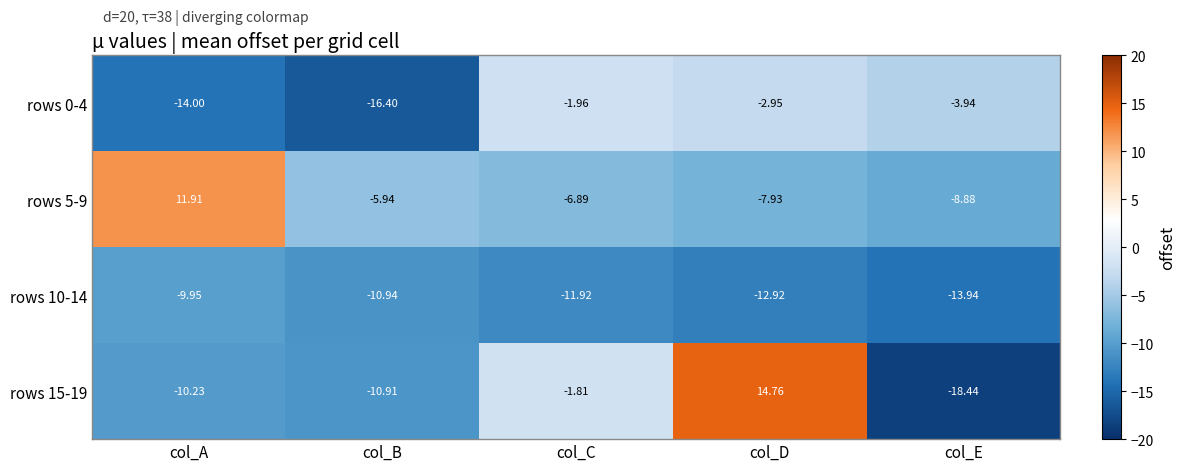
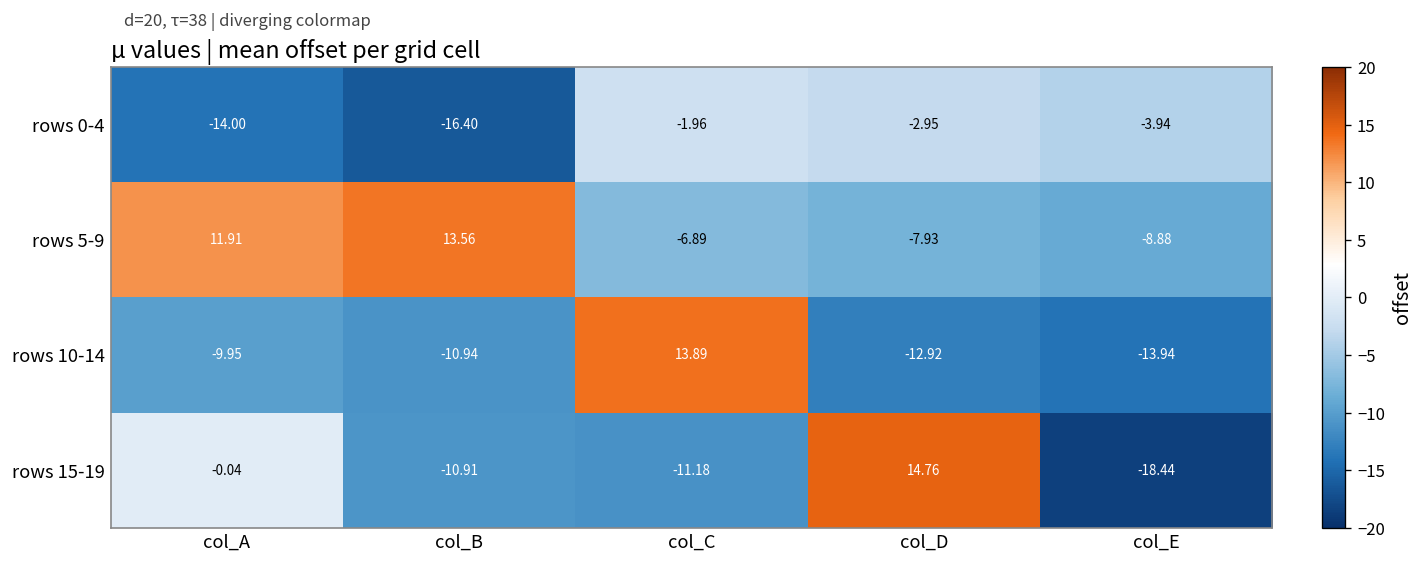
rows 5-9, col_B: -5.94 -> 13.56
rows 10-14, col_C: -11.92 -> 13.89
rows 15-19, col_A: -10.23 -> -0.04
rows 15-19, col_C: -1.81 -> -11.18
